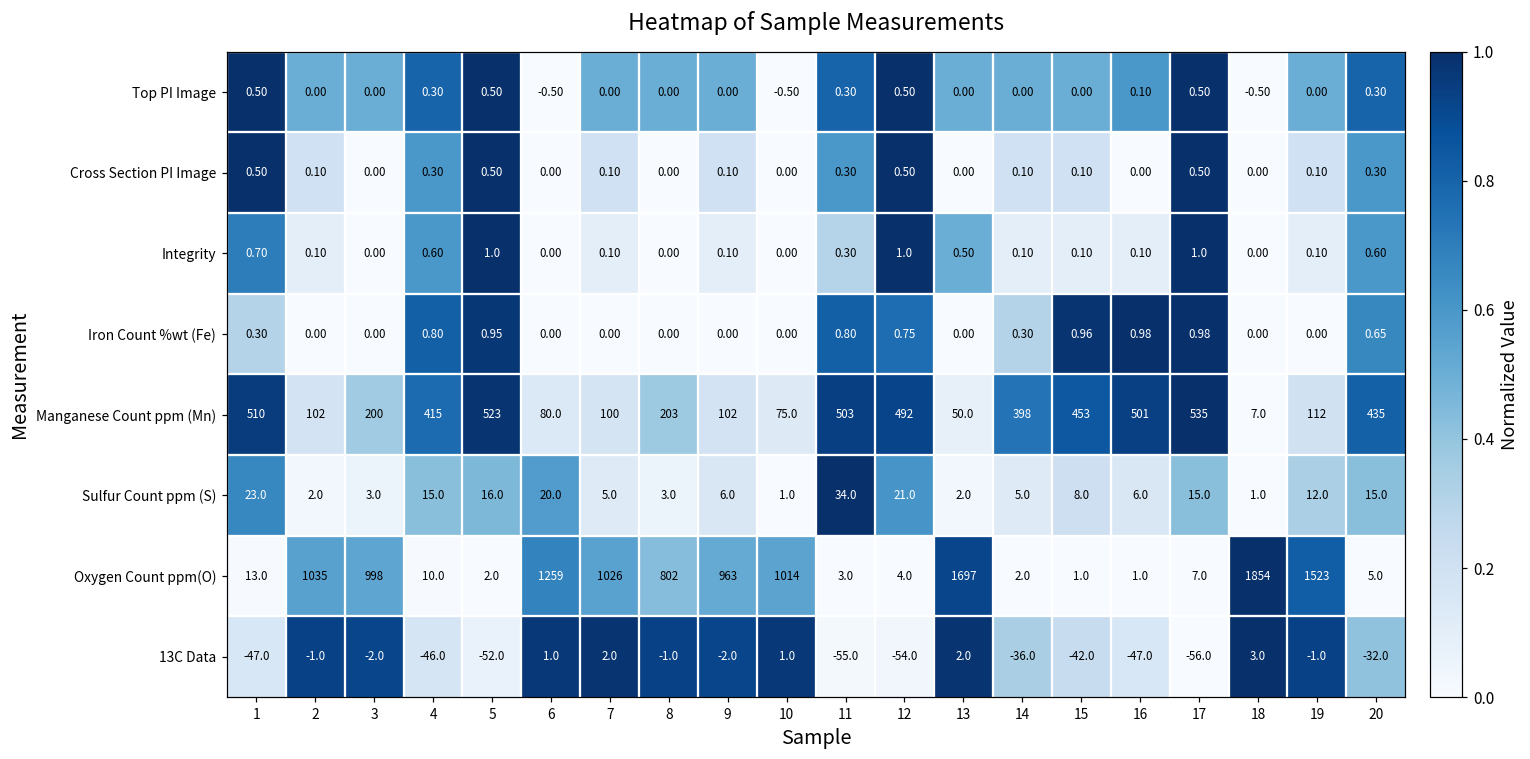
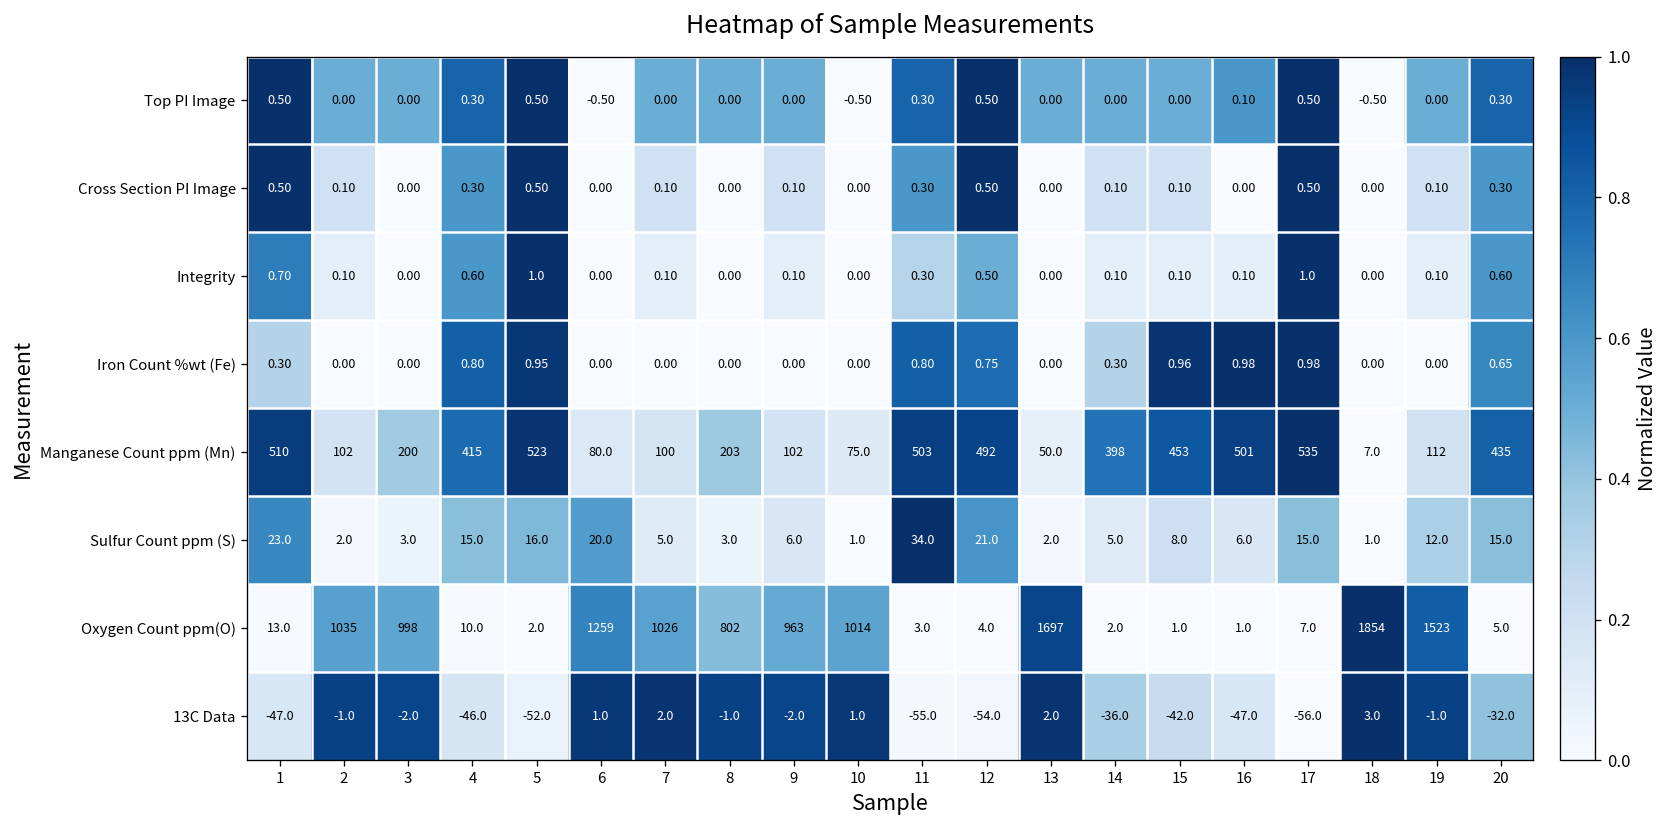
Integrity, 12: 1.0 -> 0.50
Integrity, 13: 0.50 -> 0.00
